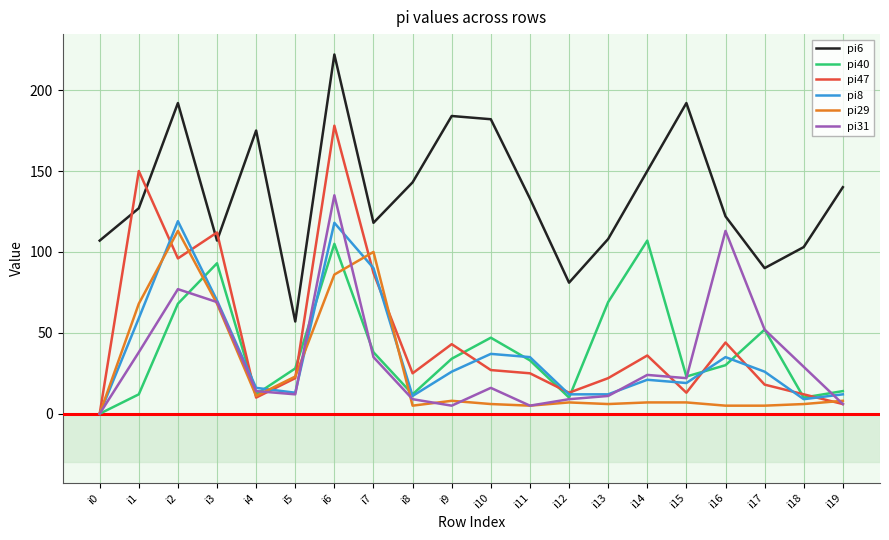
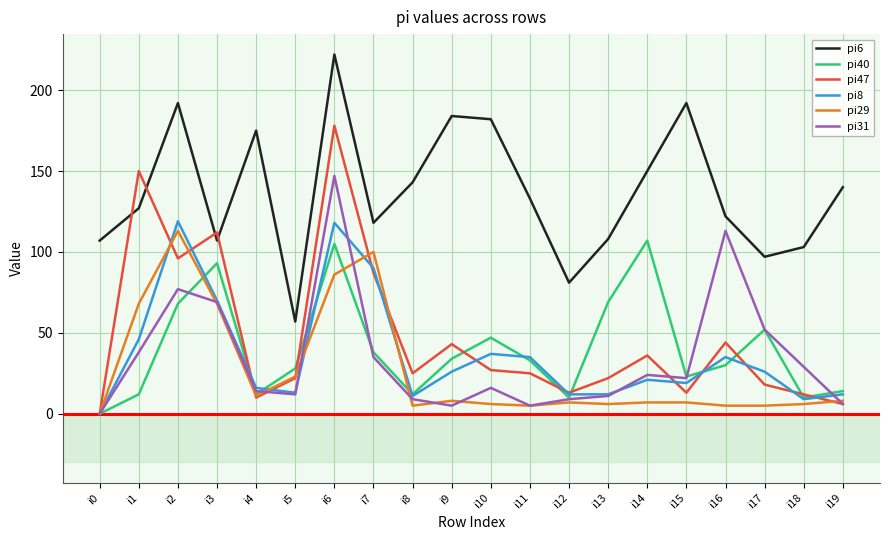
pi8, i1: 59 -> 46
pi31, i6: 135 -> 147
pi6, i17: 90 -> 97
